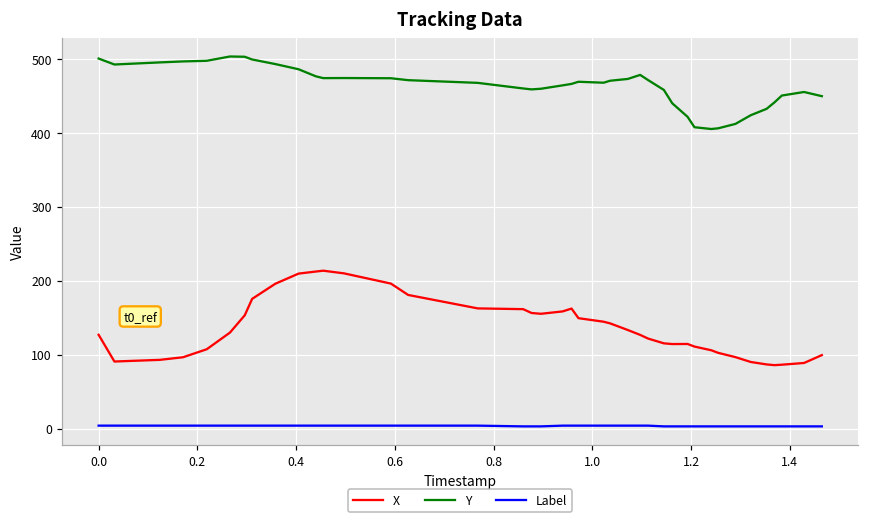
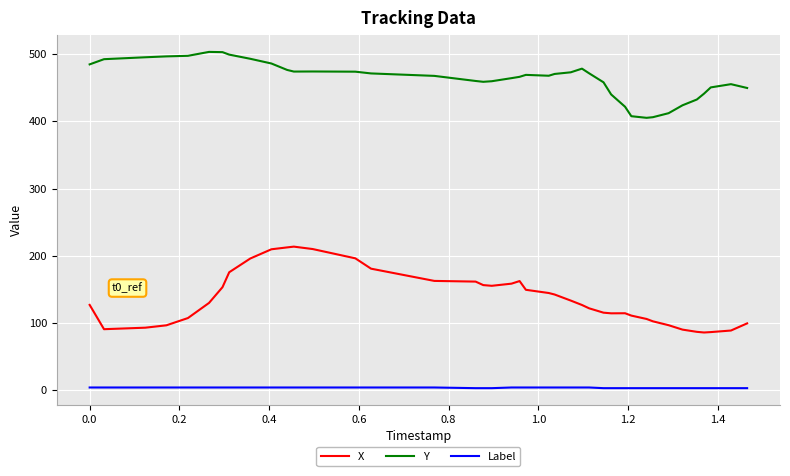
Y, 0.0: 500 -> 480
